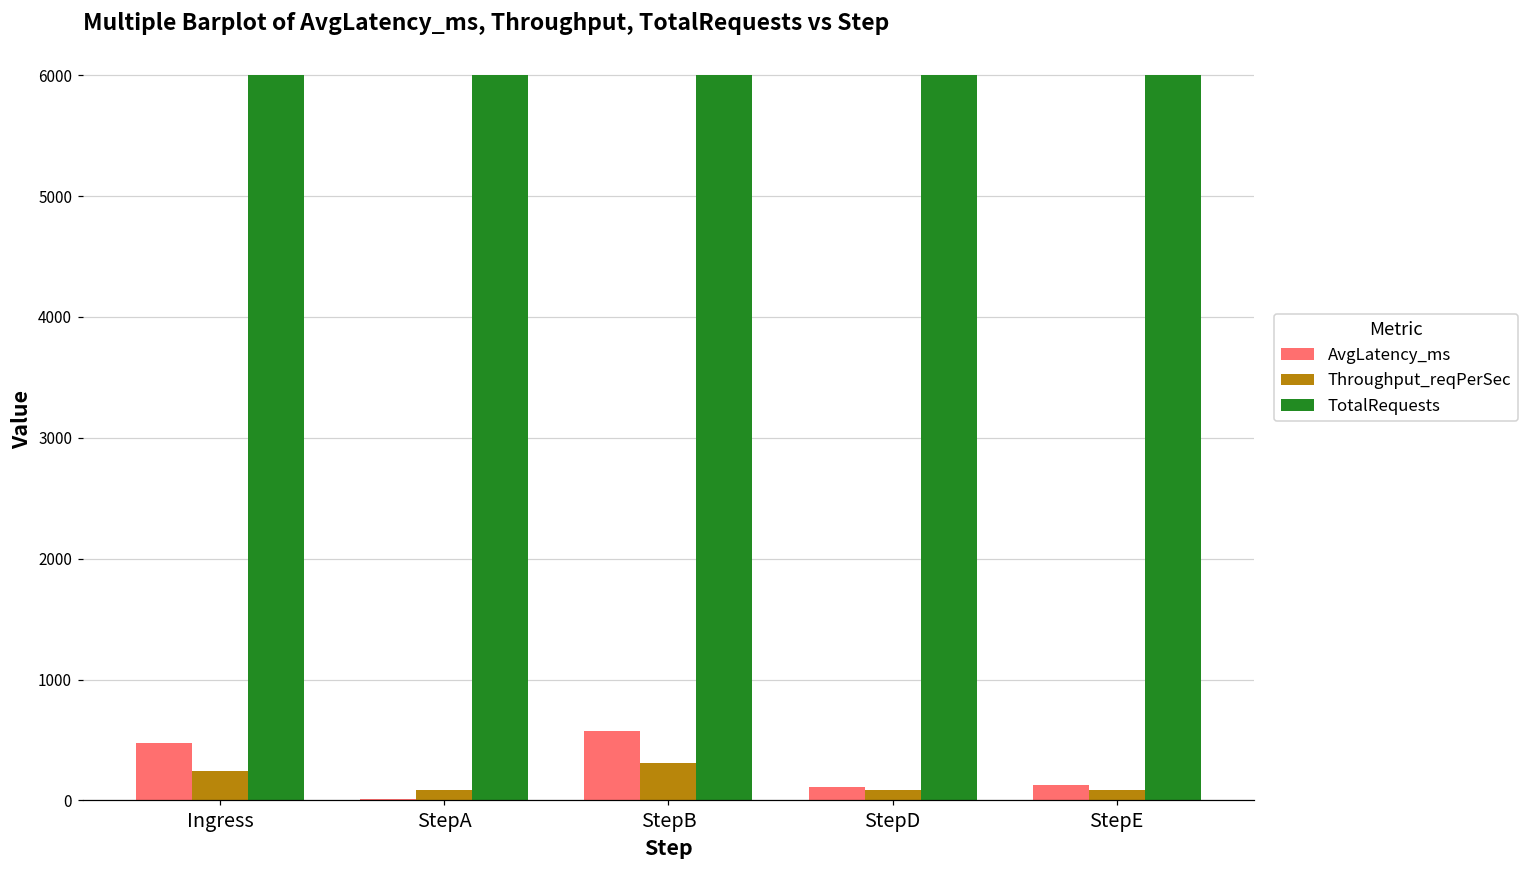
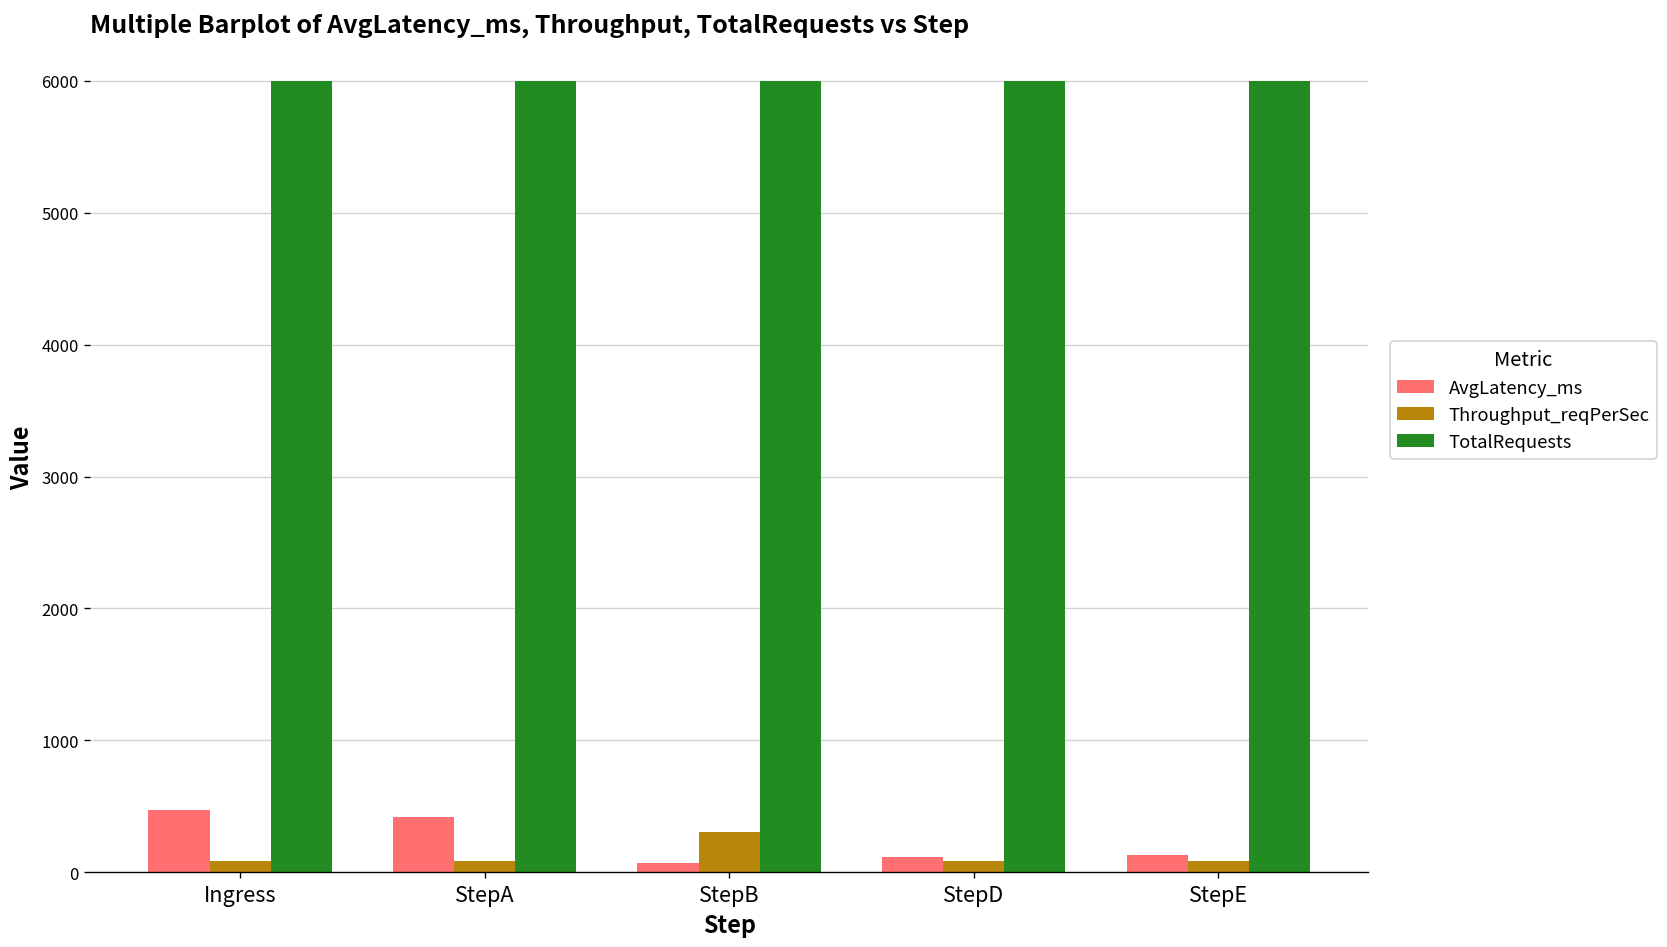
Throughput_reqPerSec, Ingress: 240 -> 90
AvgLatency_ms, StepA: 20 -> 420
AvgLatency_ms, StepB: 580 -> 70
